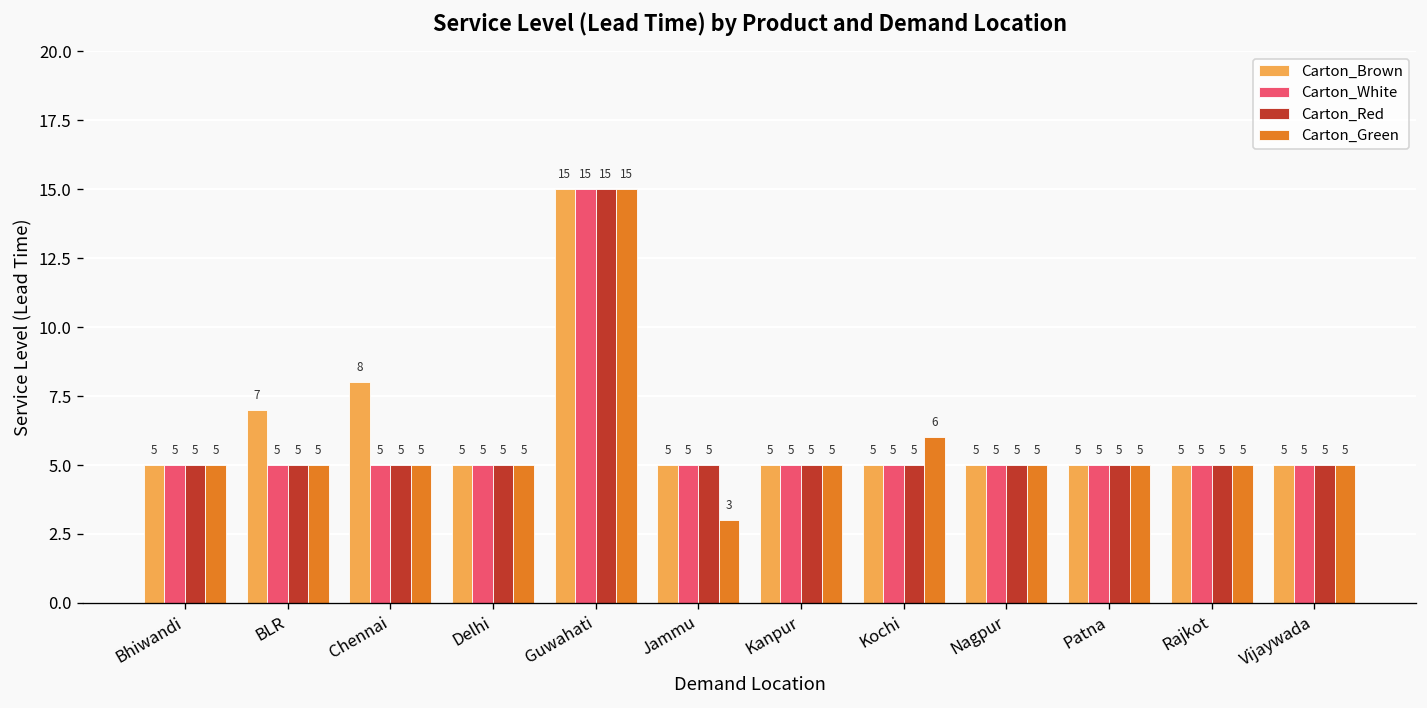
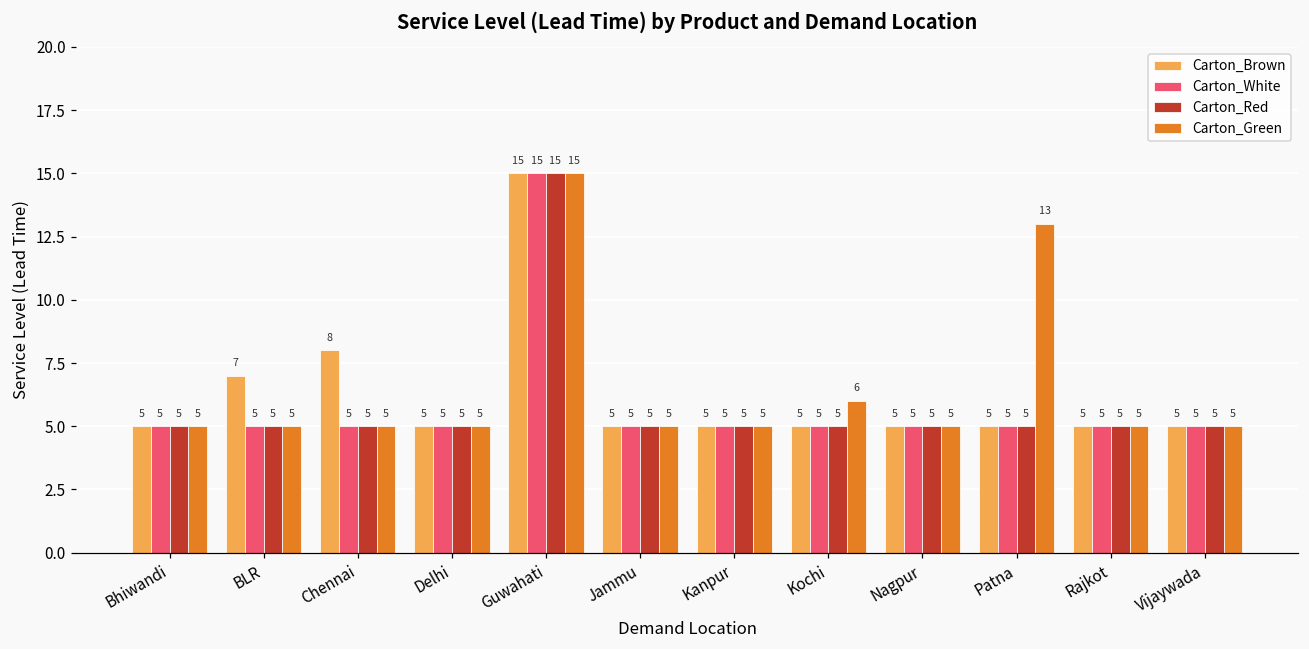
Carton_Green, Jammu: 3 -> 5
Carton_Green, Patna: 5 -> 13
